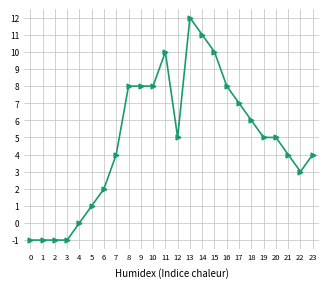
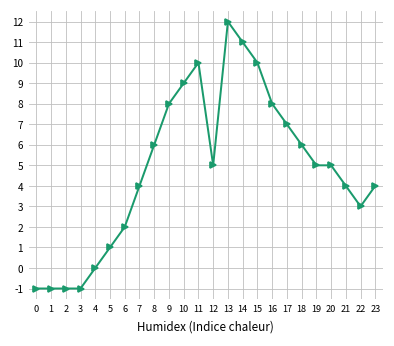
8: 8 -> 6
10: 8 -> 9
